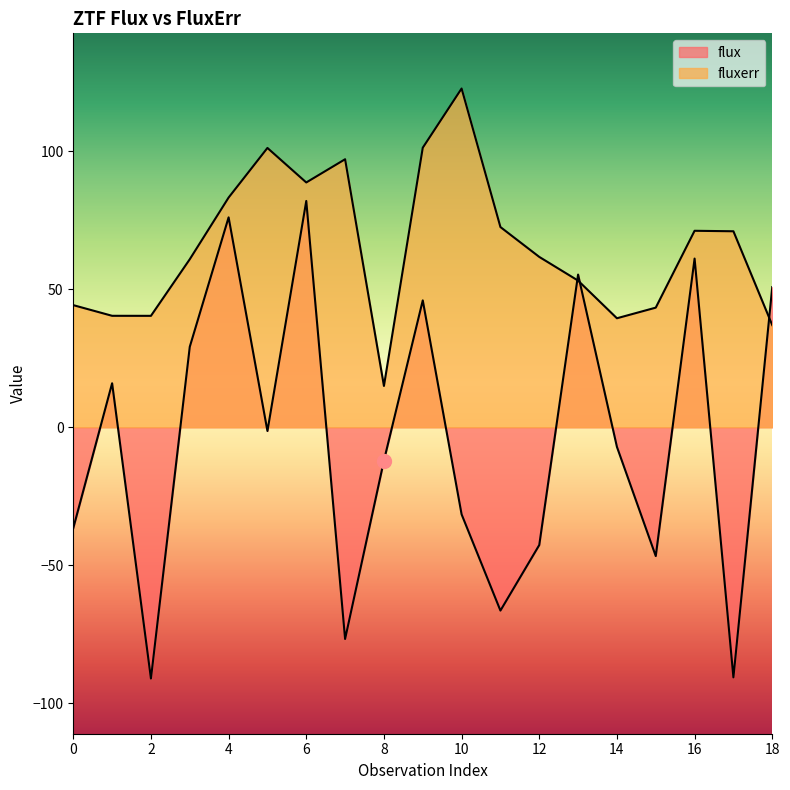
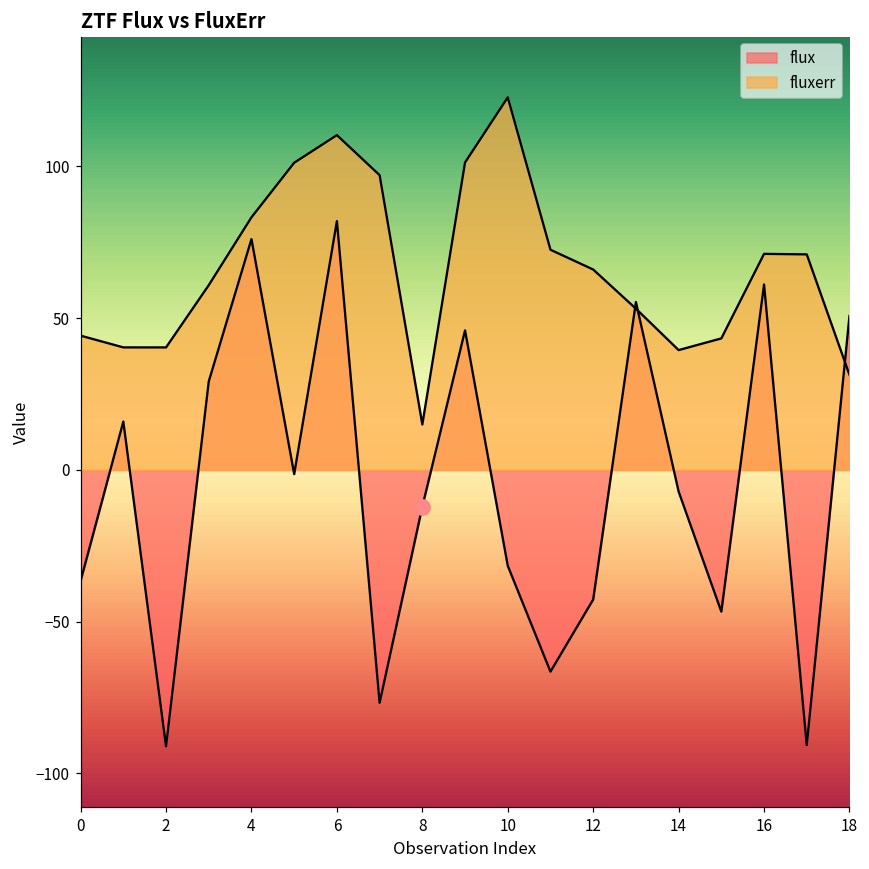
fluxerr, 6: 89 -> 110
fluxerr, 12: 62 -> 66
fluxerr, 18: 37 -> 31
